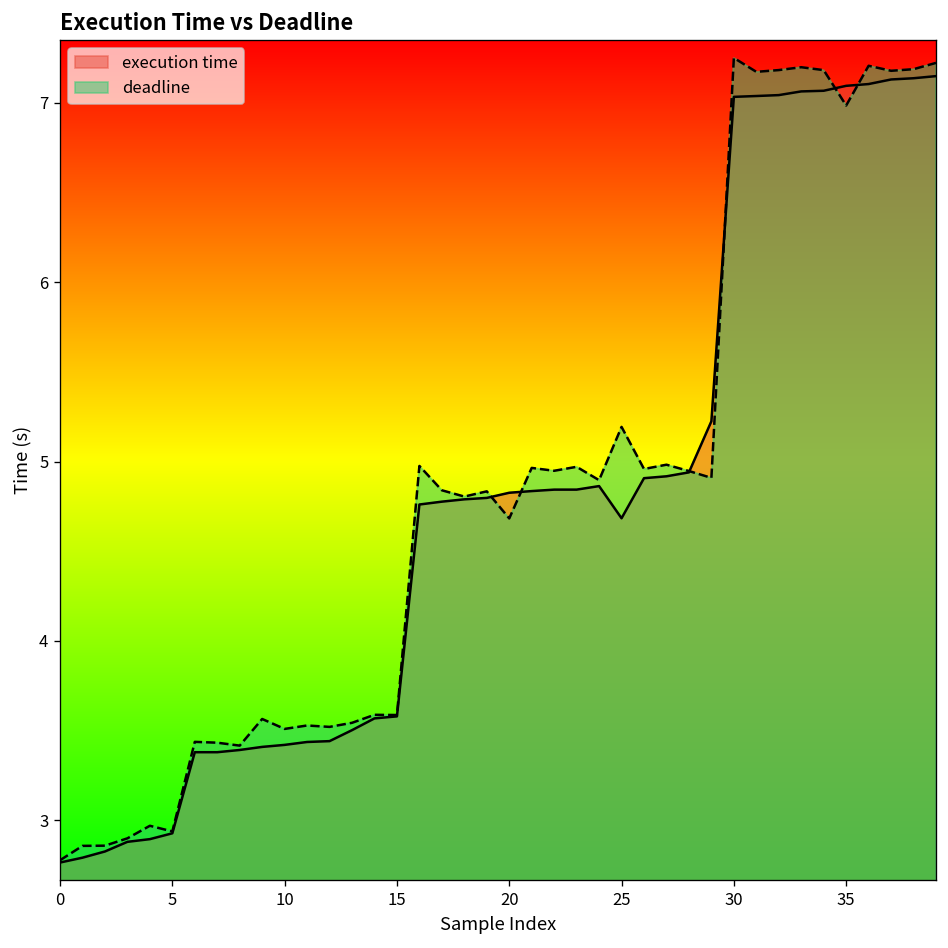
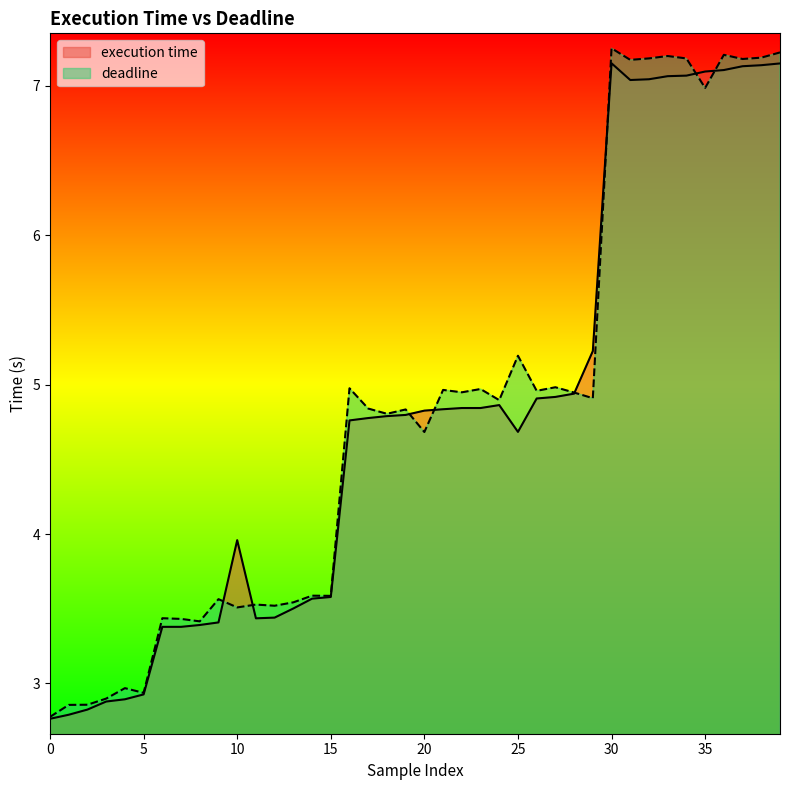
execution time, 10: 3.42 -> 3.96
execution time, 30: 7.03 -> 7.15
